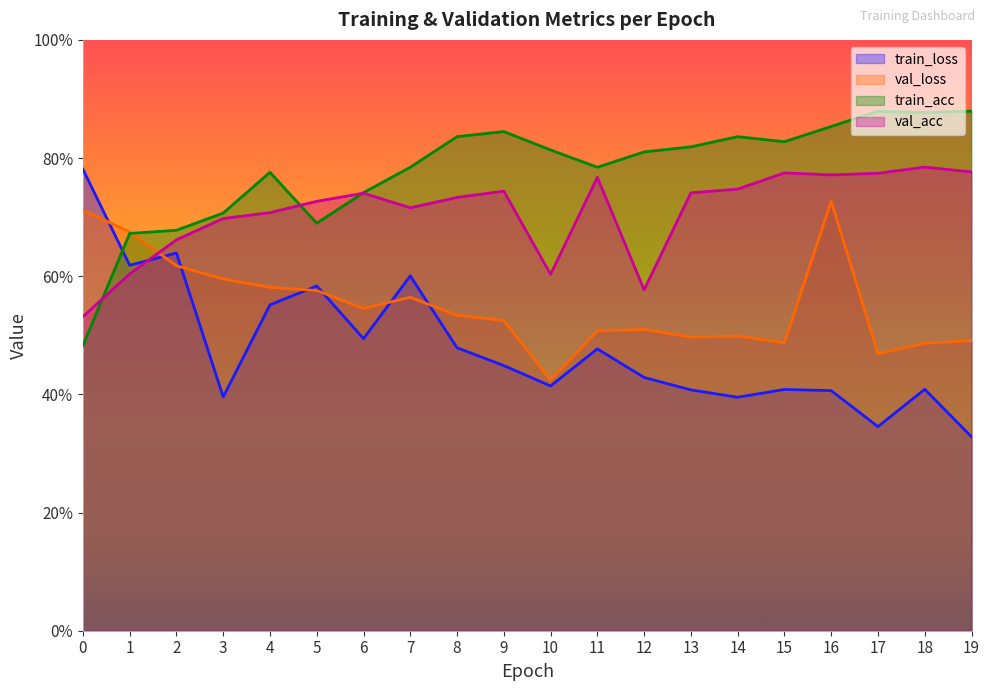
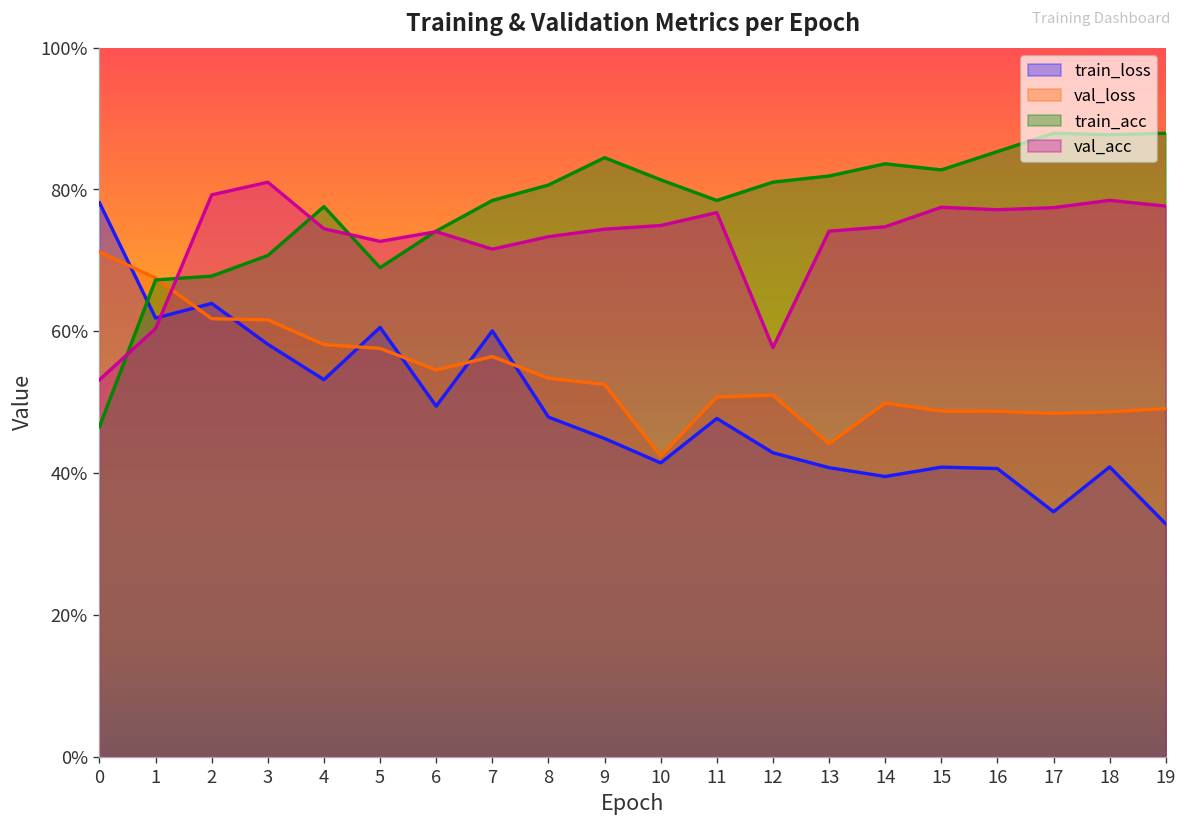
train_acc, 0: 48% -> 47%
val_acc, 2: 66% -> 79%
train_loss, 3: 40% -> 58%
val_loss, 3: 60% -> 62%
val_acc, 3: 70% -> 81%
train_loss, 4: 55% -> 53%
val_acc, 4: 71% -> 74%
train_loss, 5: 58% -> 61%
train_acc, 8: 84% -> 81%
val_acc, 10: 60% -> 75%
val_loss, 13: 50% -> 44%
val_loss, 16: 73% -> 49%
val_loss, 17: 47% -> 48%
